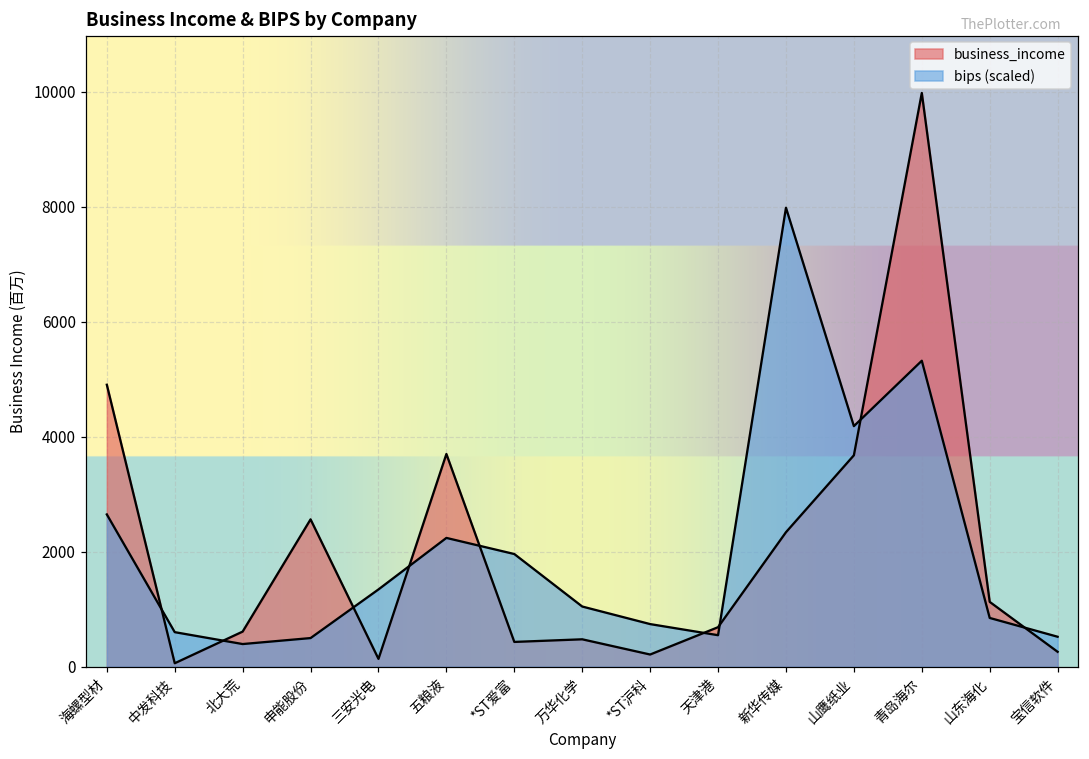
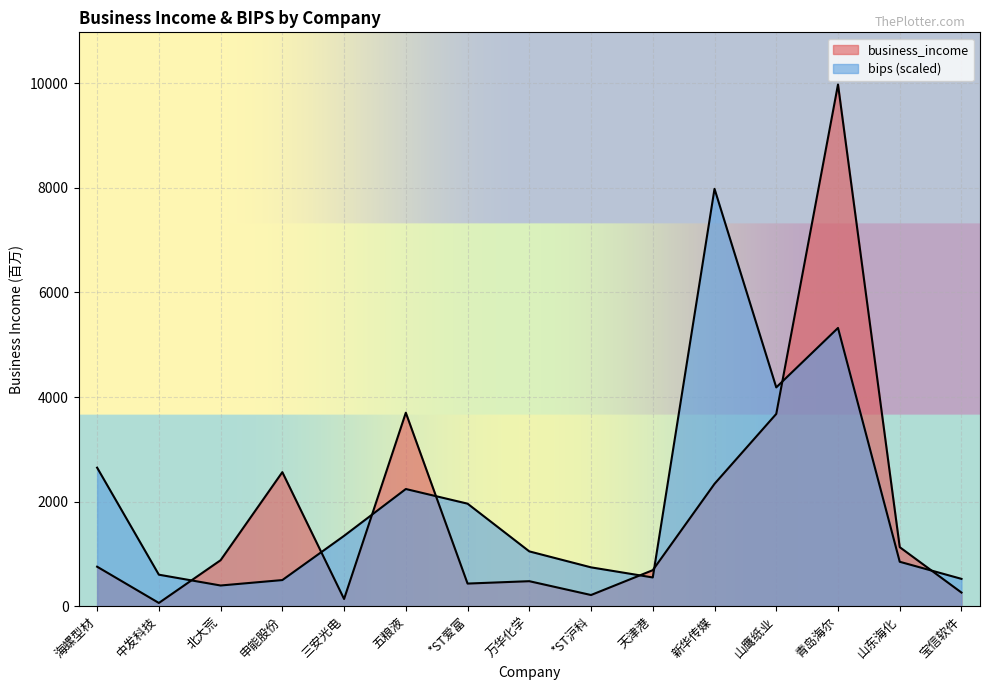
business_income, 海螺型材: 4900 -> 800
business_income, 北大荒: 600 -> 900
